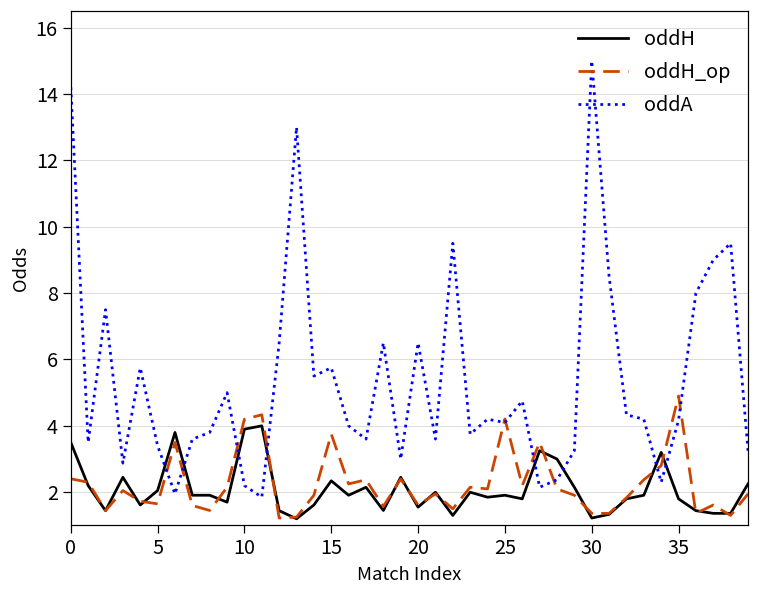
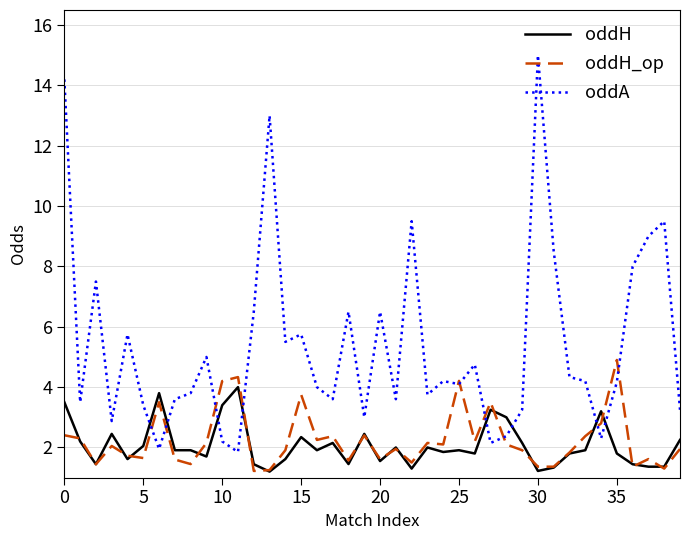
oddH, 10: 3.9 -> 3.4
